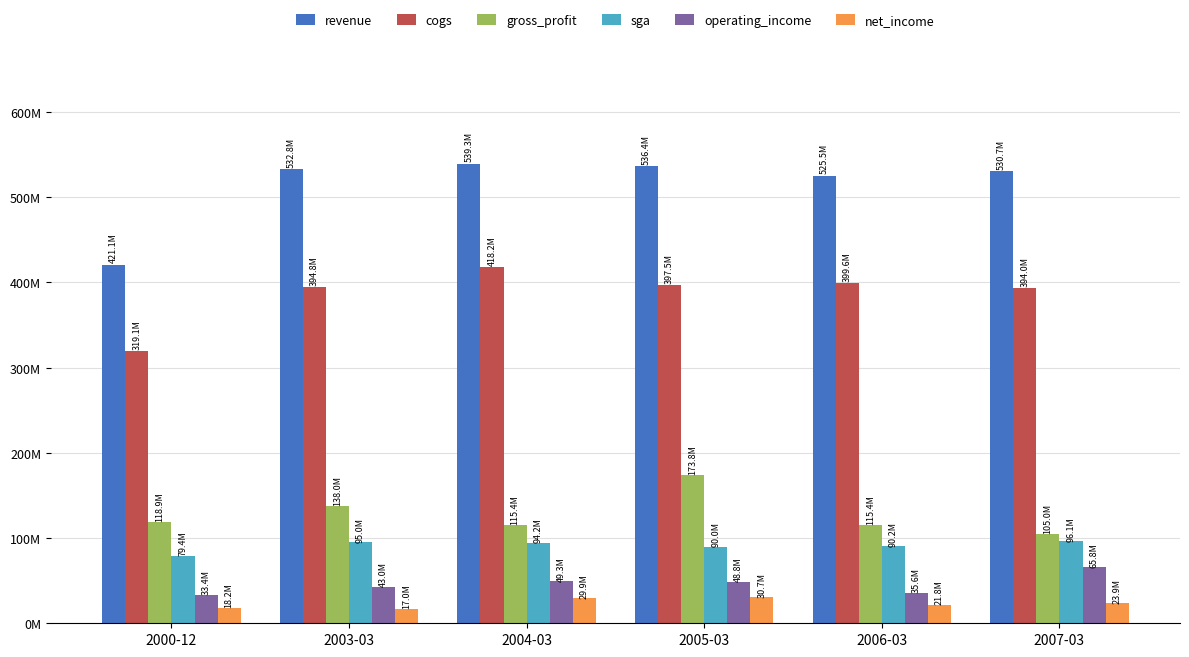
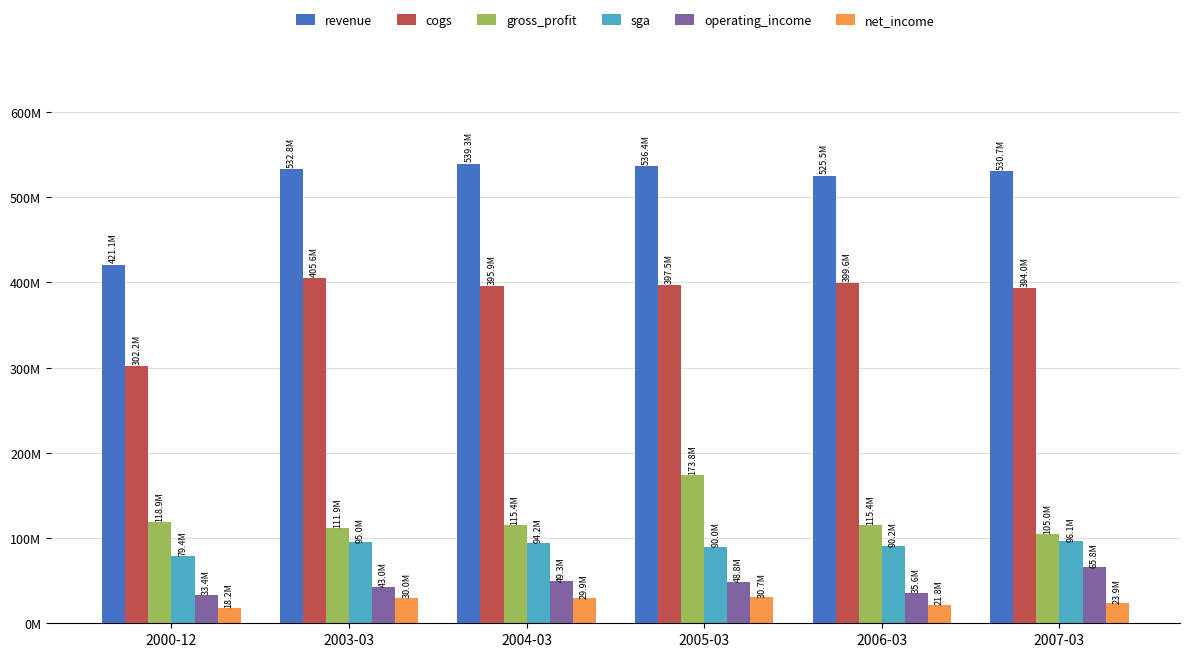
cogs, 2000-12: 319.1M -> 302.2M
cogs, 2003-03: 394.8M -> 405.6M
gross_profit, 2003-03: 138.0M -> 111.9M
net_income, 2003-03: 17.0M -> 30.0M
cogs, 2004-03: 418.2M -> 395.9M
